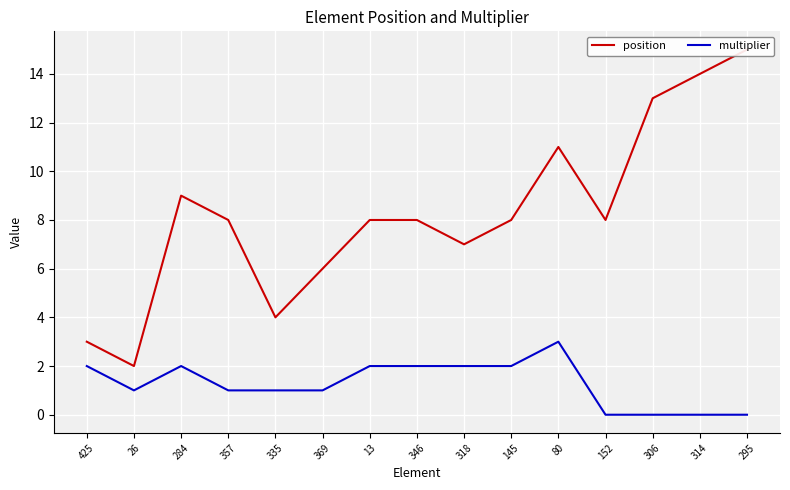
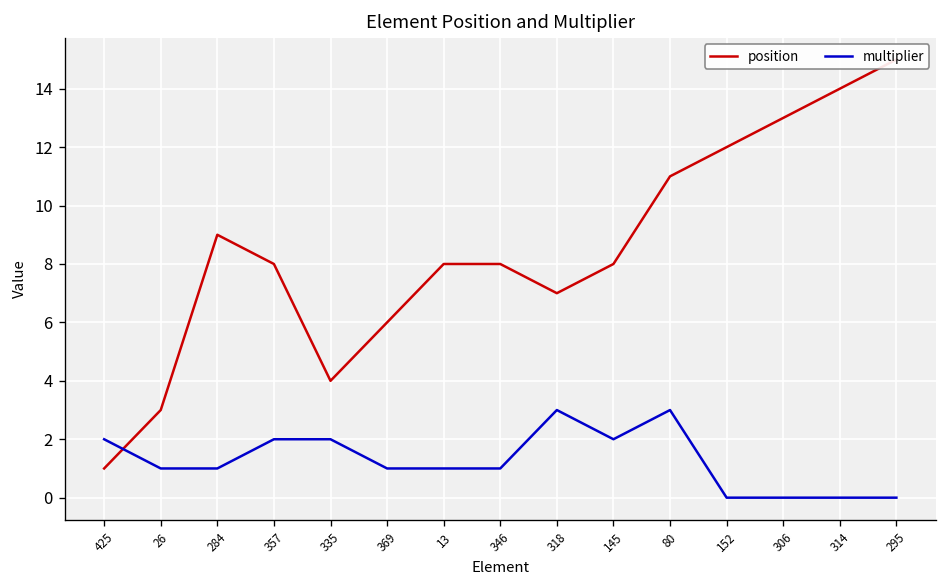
position, 425: 3 -> 1
position, 26: 2 -> 3
multiplier, 284: 2 -> 1
multiplier, 357: 1 -> 2
multiplier, 335: 1 -> 2
multiplier, 13: 2 -> 1
multiplier, 346: 2 -> 1
multiplier, 318: 2 -> 3
position, 152: 8 -> 12
